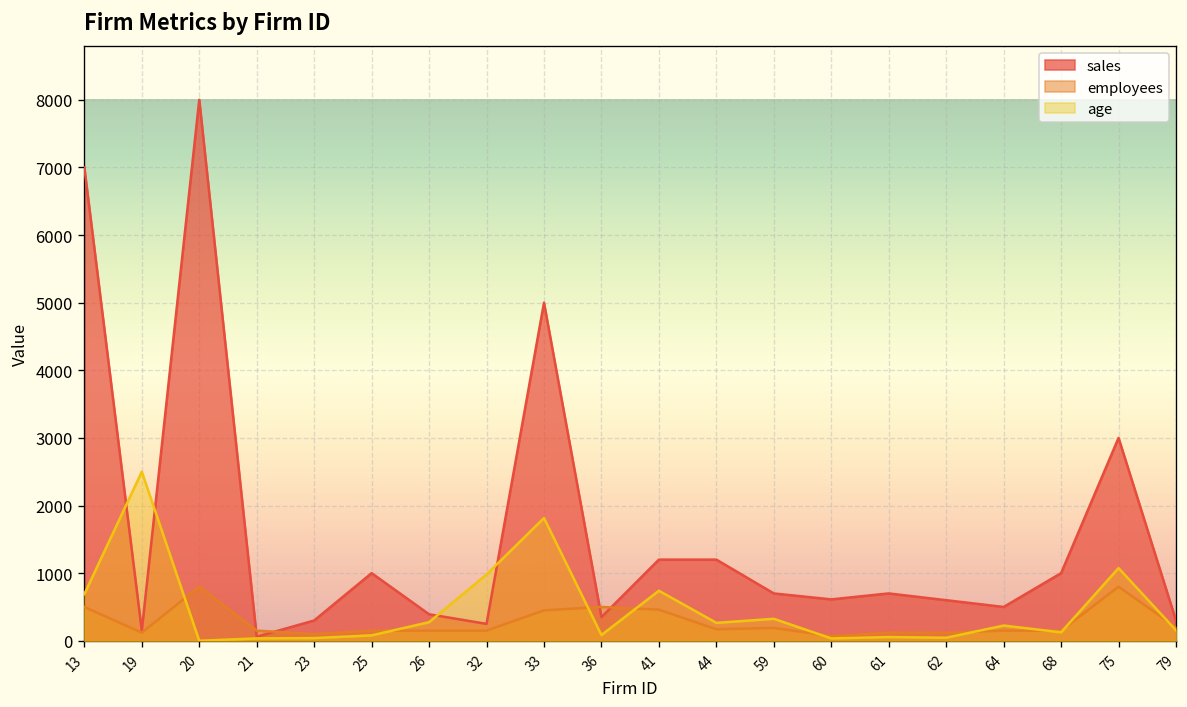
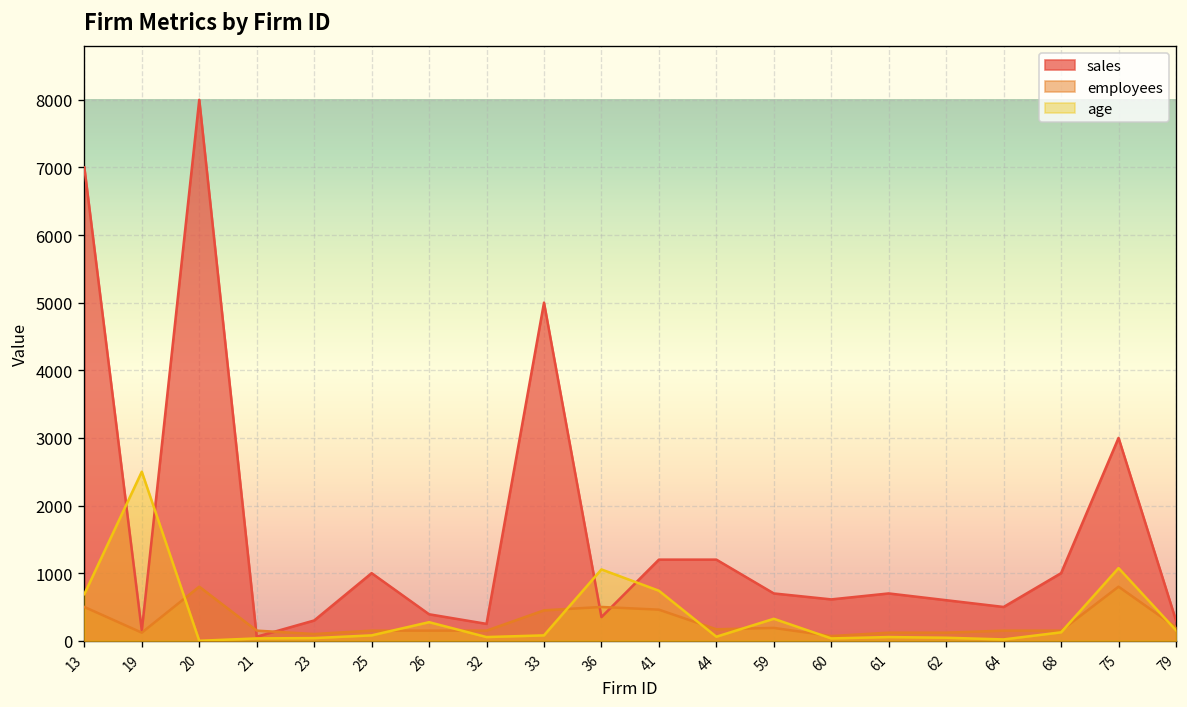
age, 32: 1000 -> 100
age, 33: 1800 -> 100
age, 36: 100 -> 1100
age, 44: 300 -> 100
age, 64: 200 -> 0
